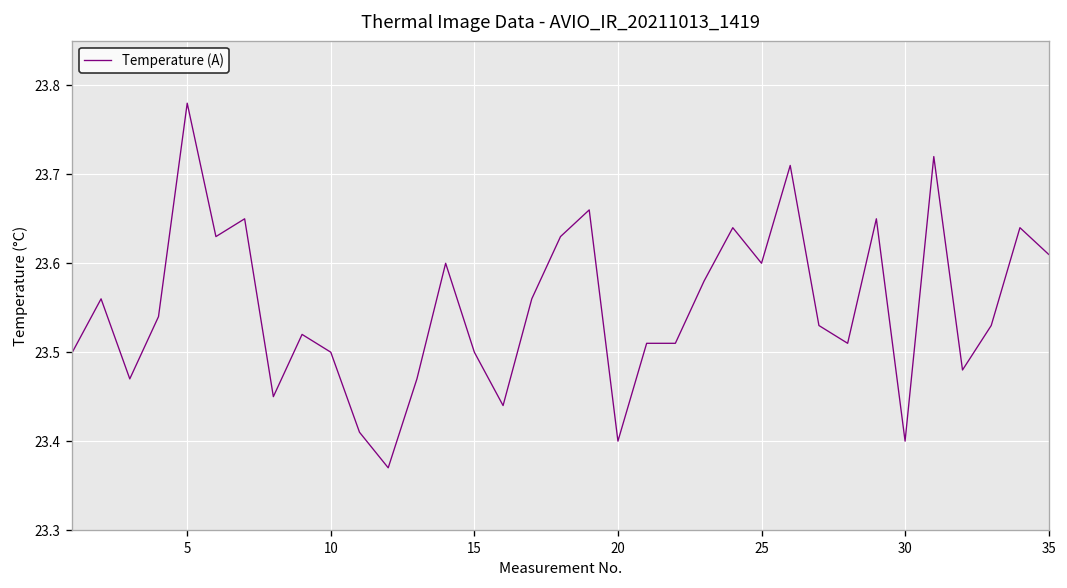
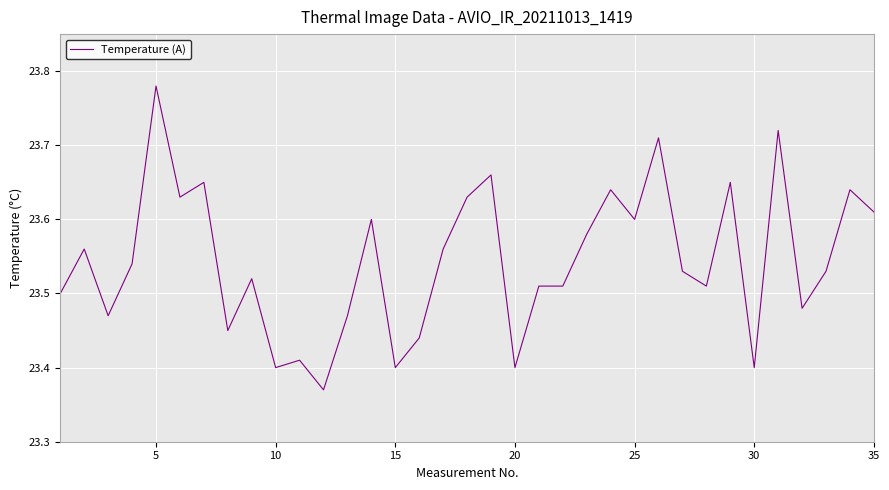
10: 23.5 -> 23.4
15: 23.5 -> 23.4
